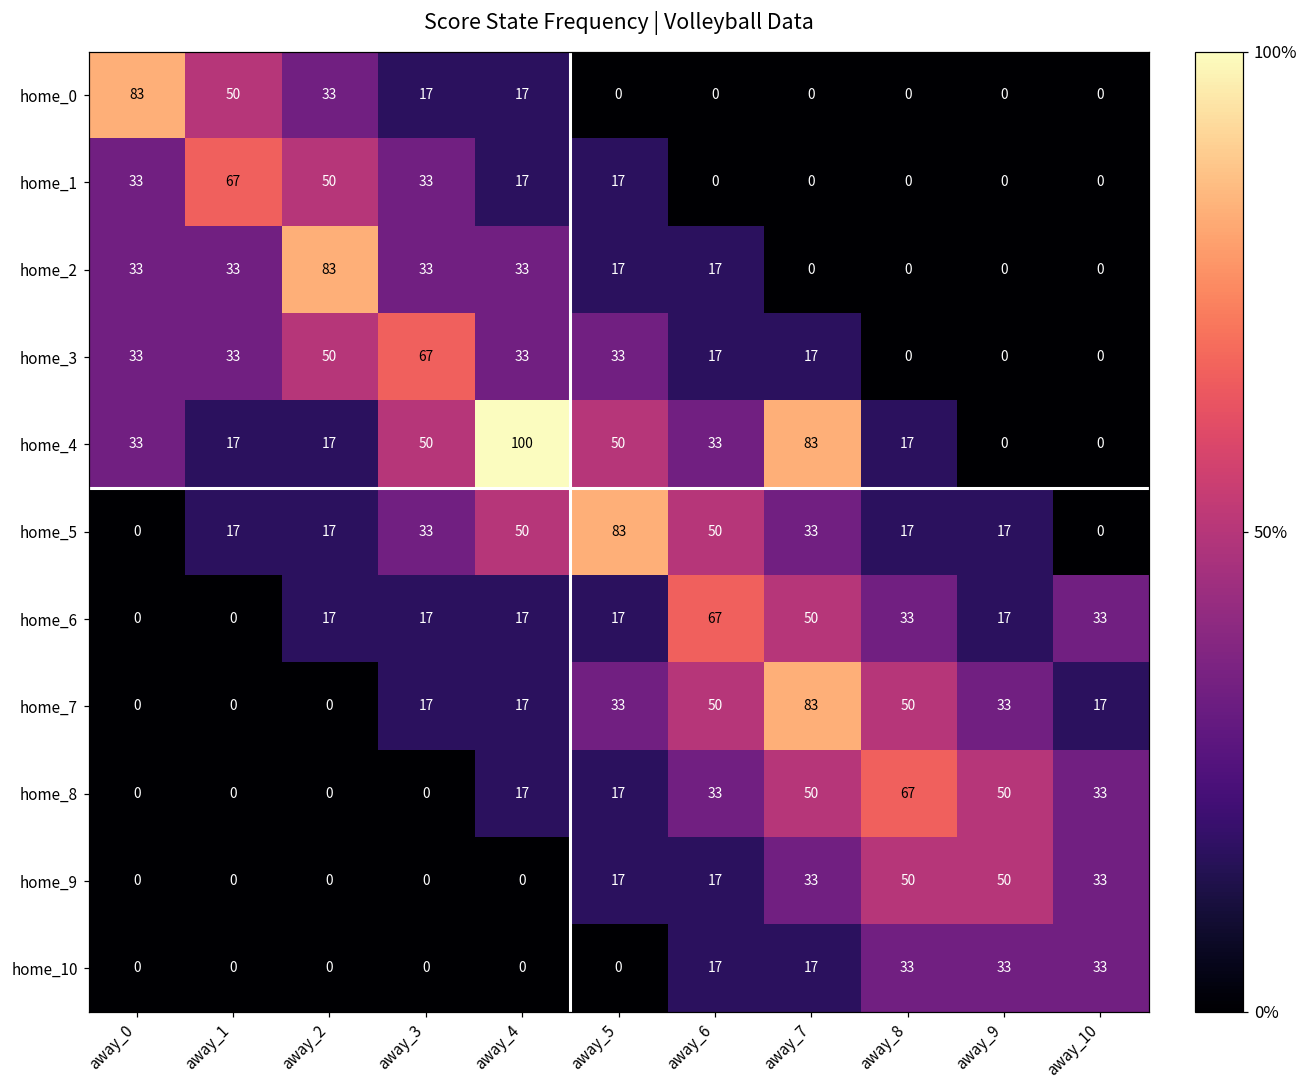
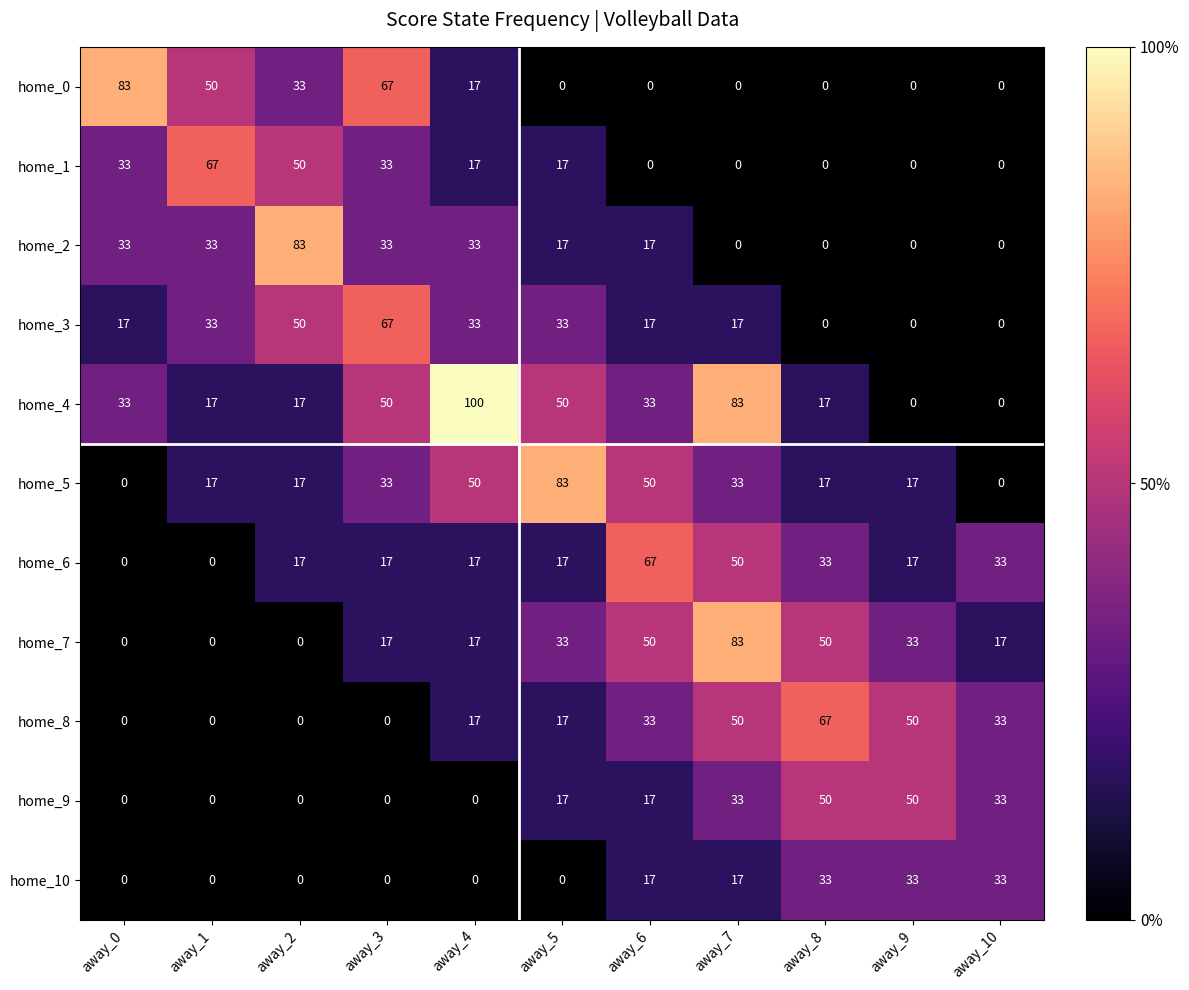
home_0, away_3: 17 -> 67
home_3, away_0: 33 -> 17
